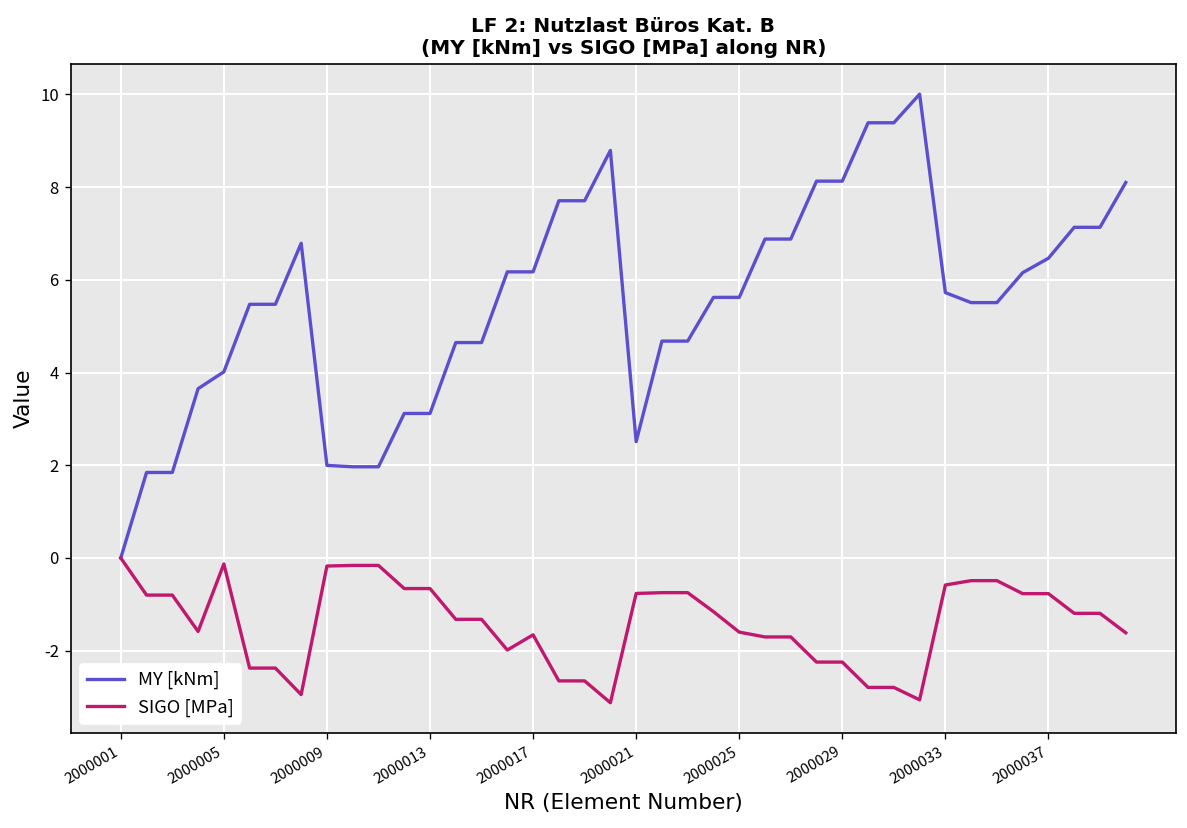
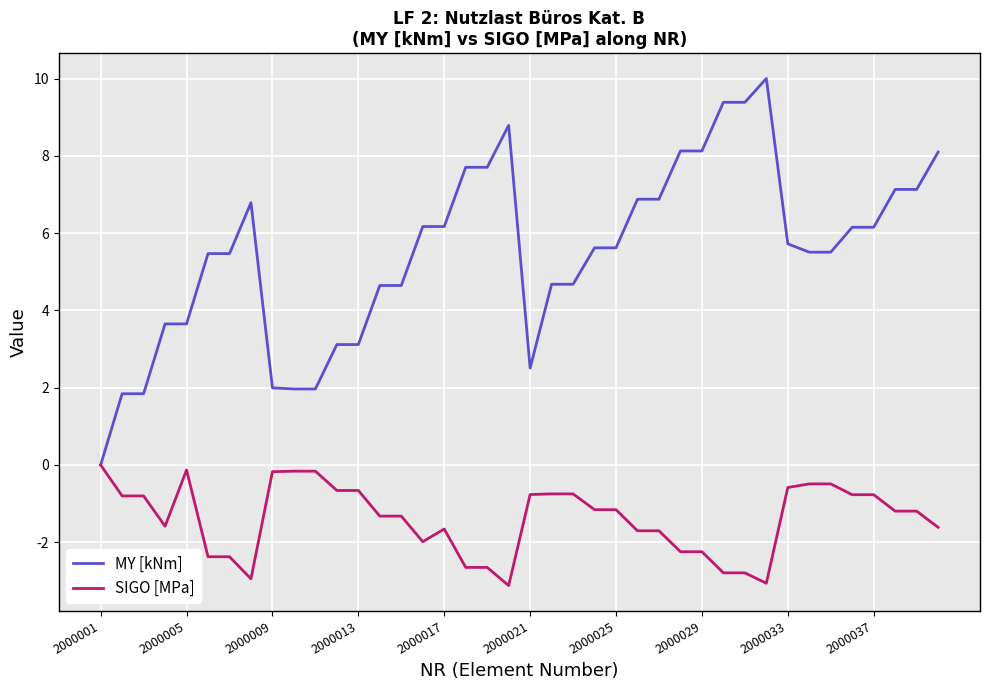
MY [kNm], 2000005: 4.0 -> 3.7
SIGO [MPa], 2000025: -1.6 -> -1.2
MY [kNm], 2000037: 6.5 -> 6.2
